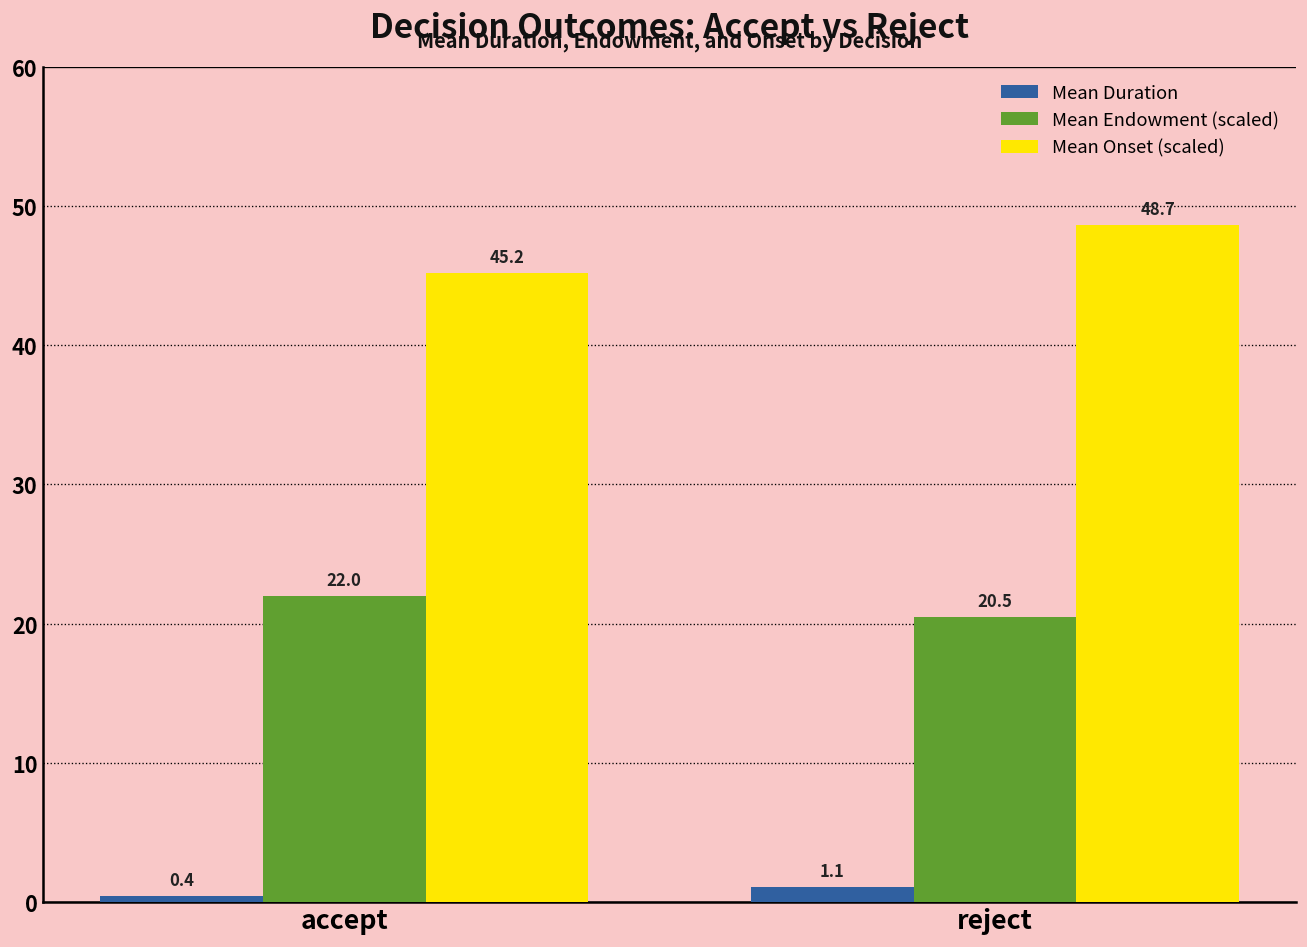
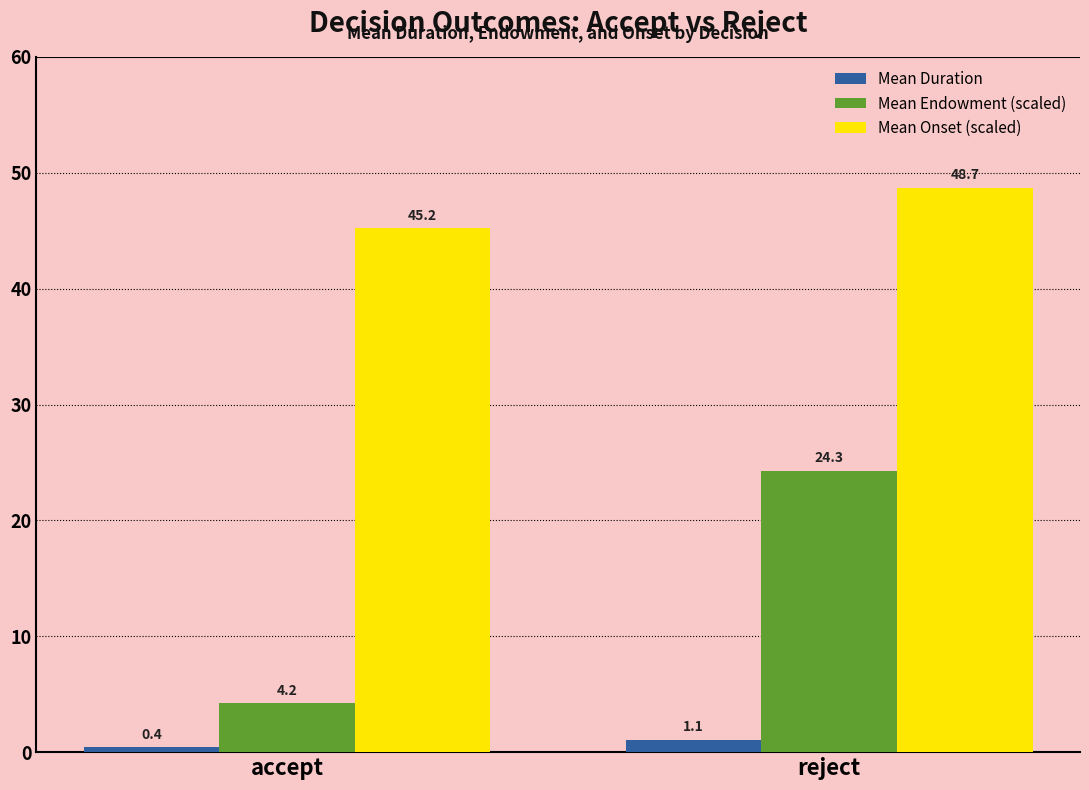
Mean Endowment (scaled), accept: 22.0 -> 4.2
Mean Endowment (scaled), reject: 20.5 -> 24.3
